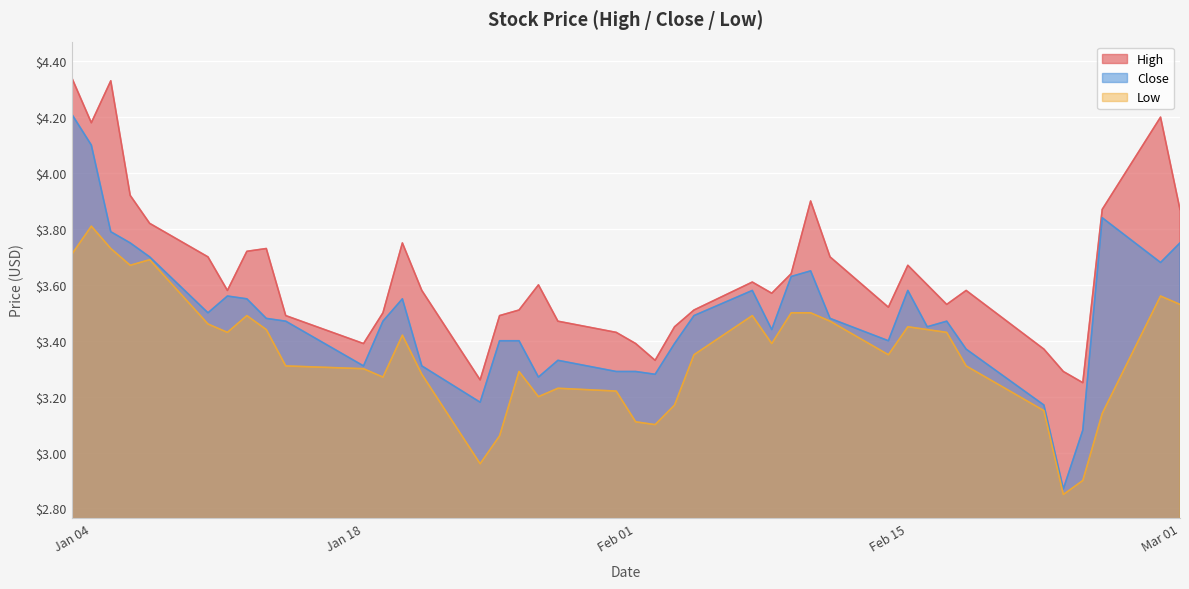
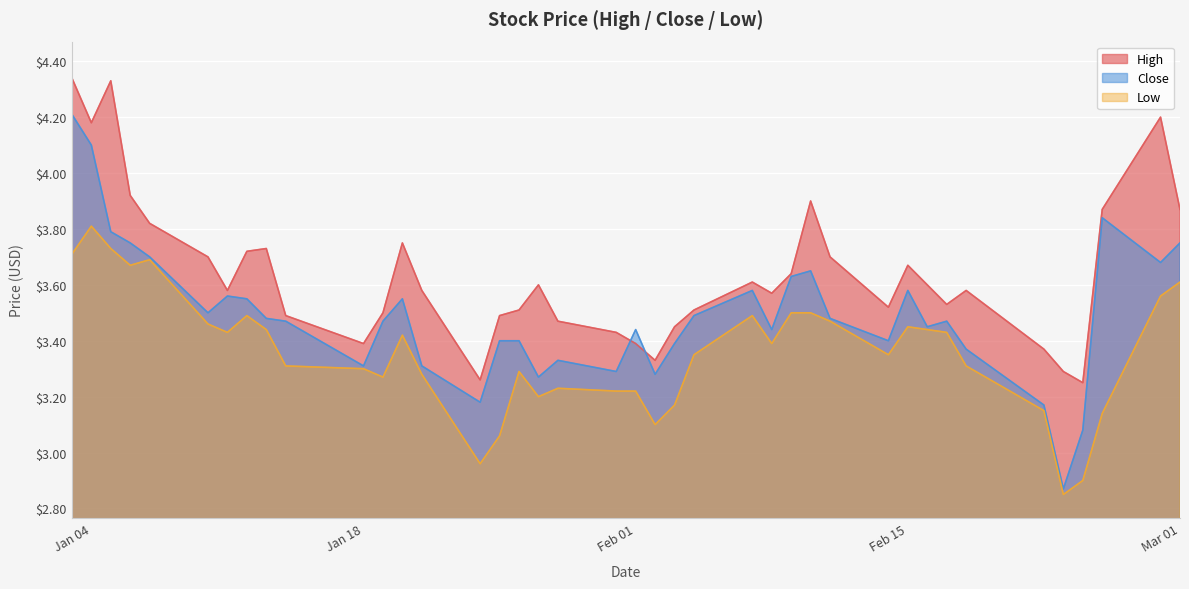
Close, Feb 01: $3.29 -> $3.44
Low, Feb 01: $3.11 -> $3.22
Low, Mar 01: $3.53 -> $3.61
